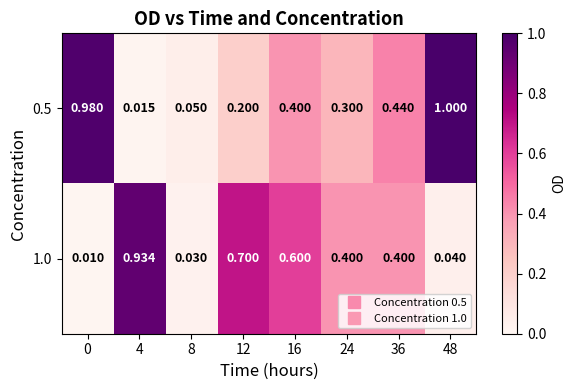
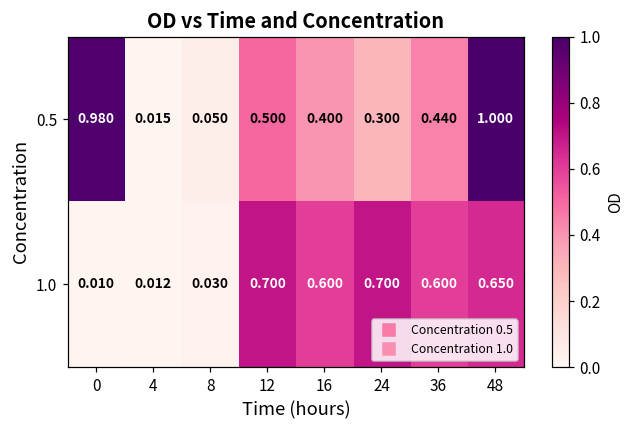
0.5, 12: 0.200 -> 0.500
1.0, 4: 0.934 -> 0.012
1.0, 24: 0.400 -> 0.700
1.0, 36: 0.400 -> 0.600
1.0, 48: 0.040 -> 0.650
